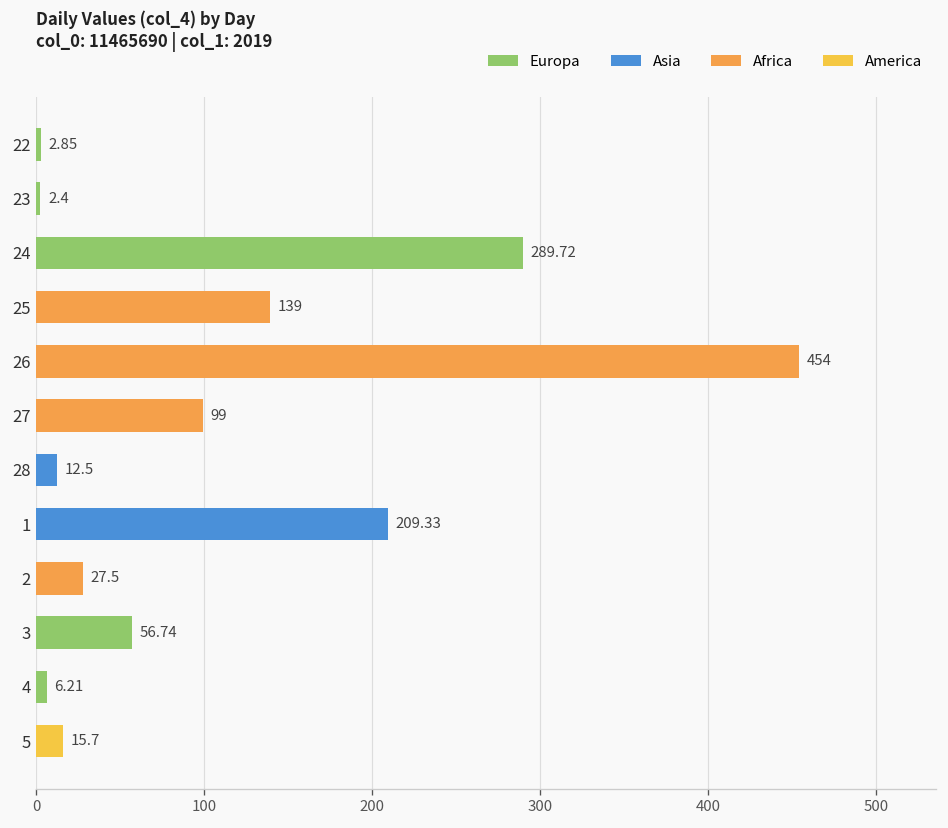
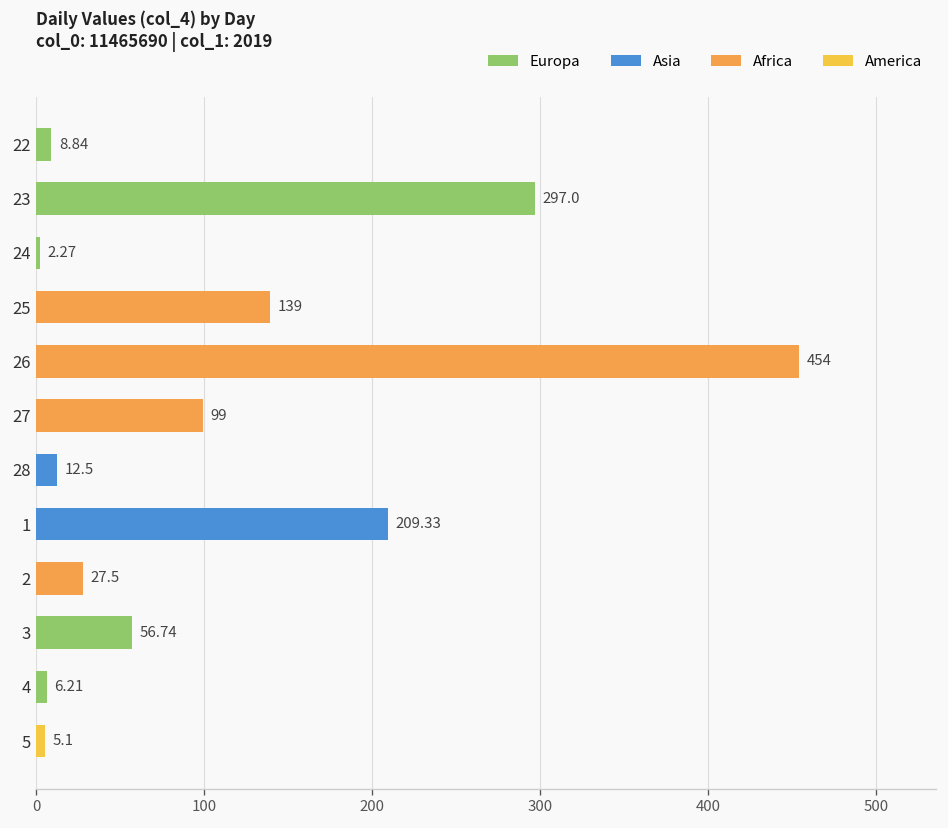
22: 2.85 -> 8.84
23: 2.4 -> 297.0
24: 289.72 -> 2.27
5: 15.7 -> 5.1
